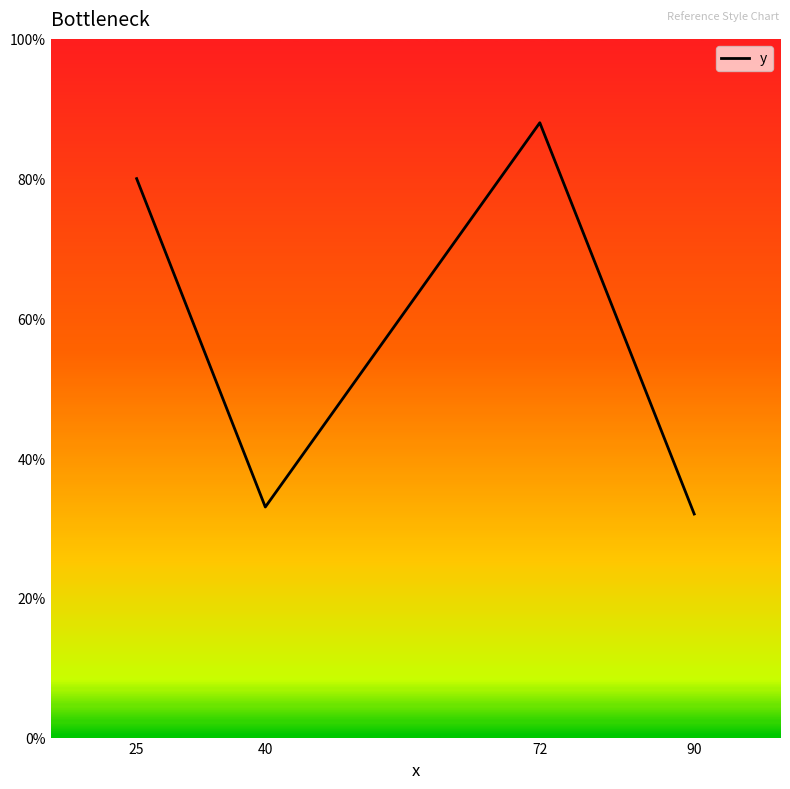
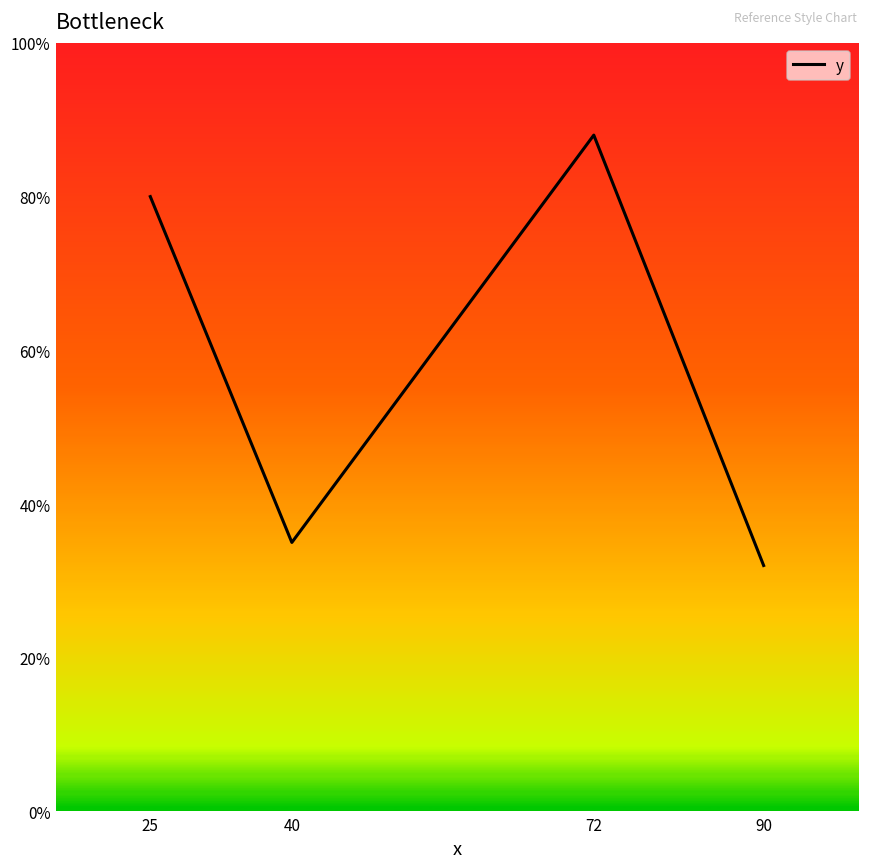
40: 33% -> 35%
